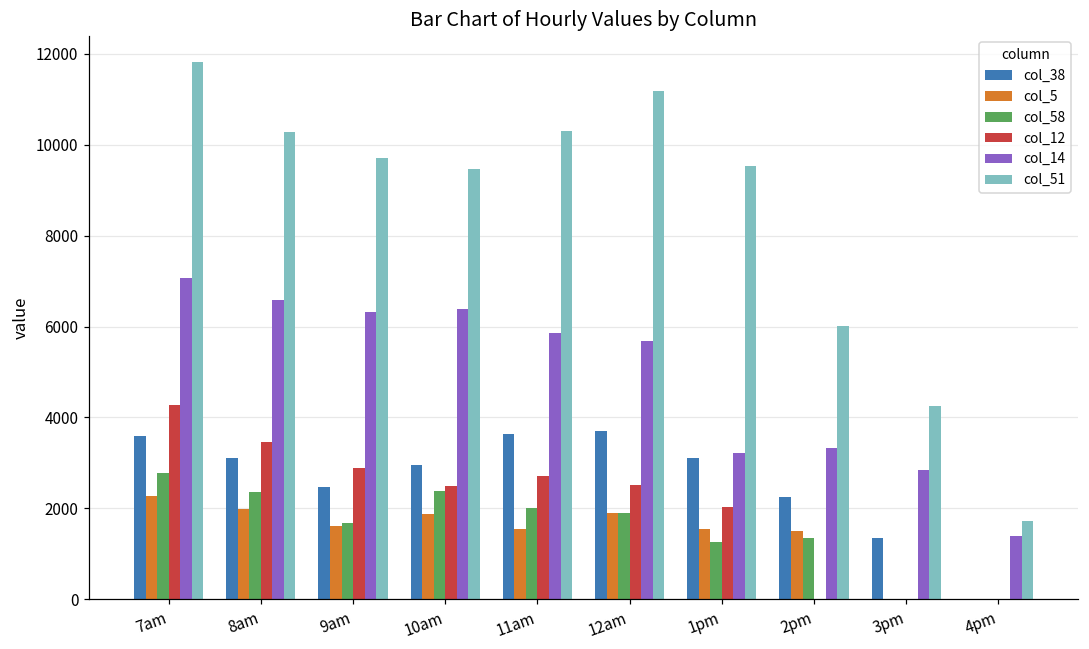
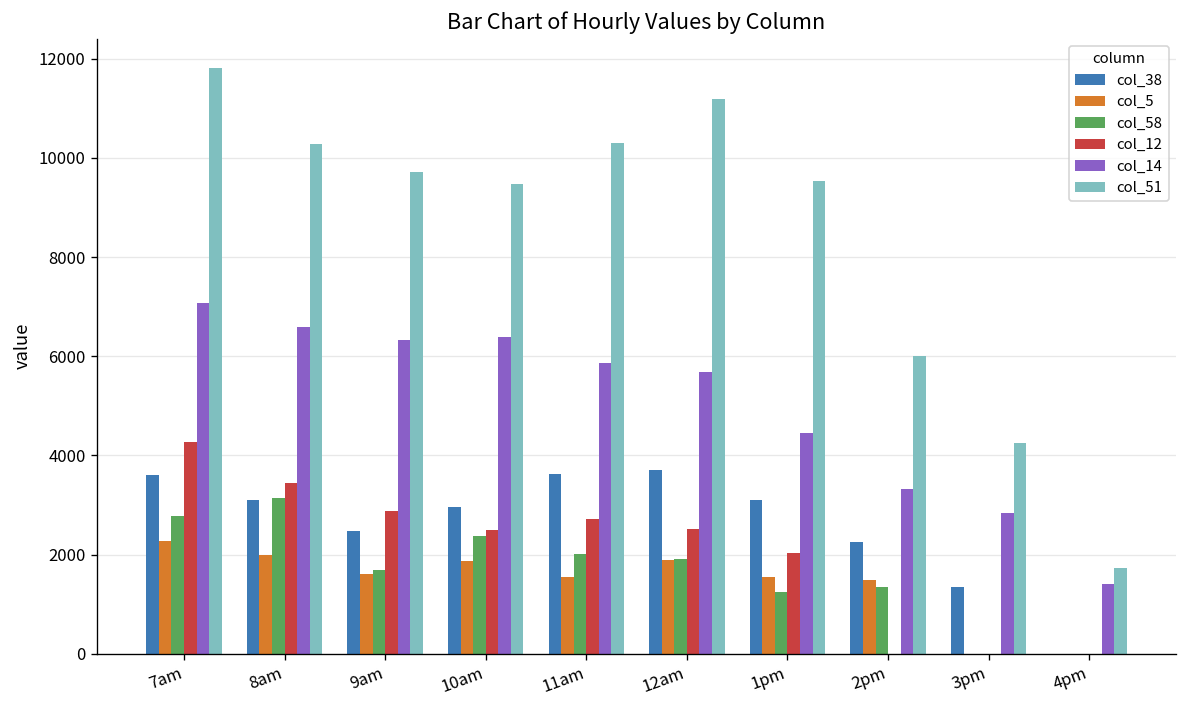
col_58, 8am: 2400 -> 3100
col_14, 1pm: 3200 -> 4400
